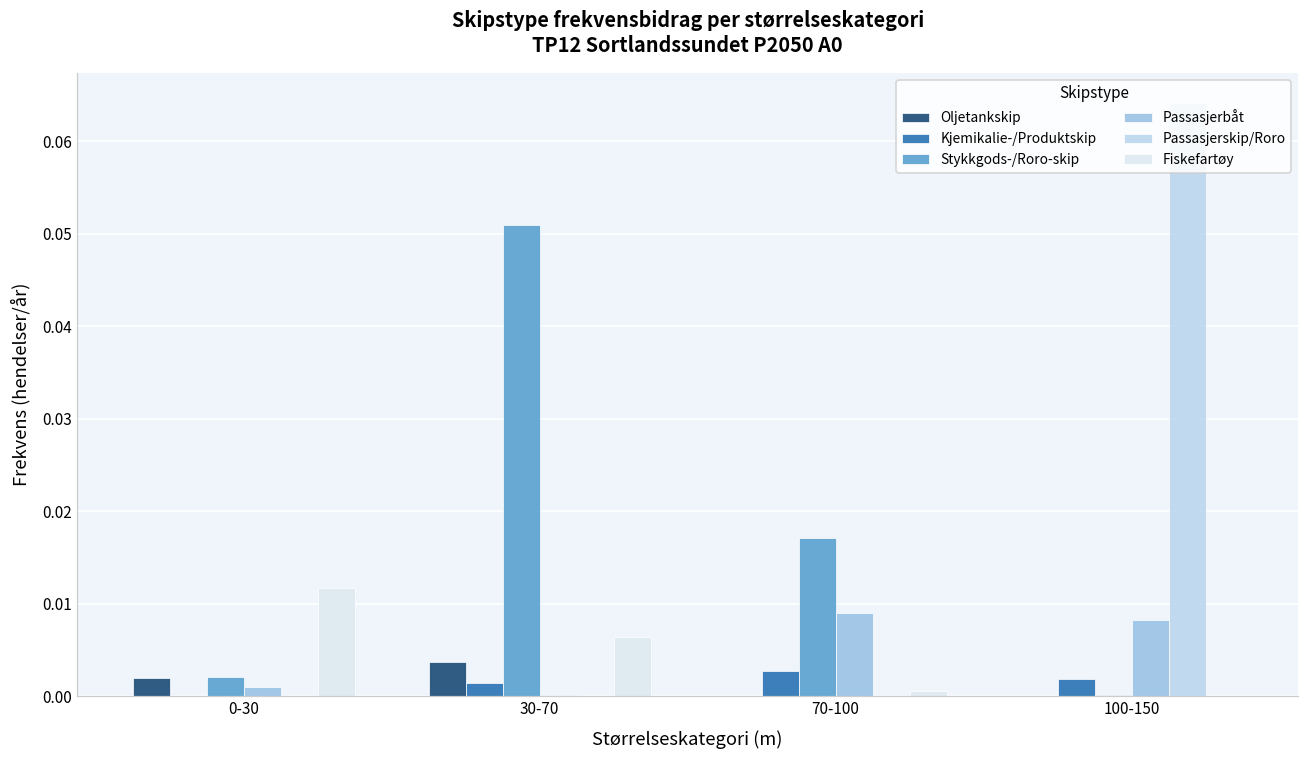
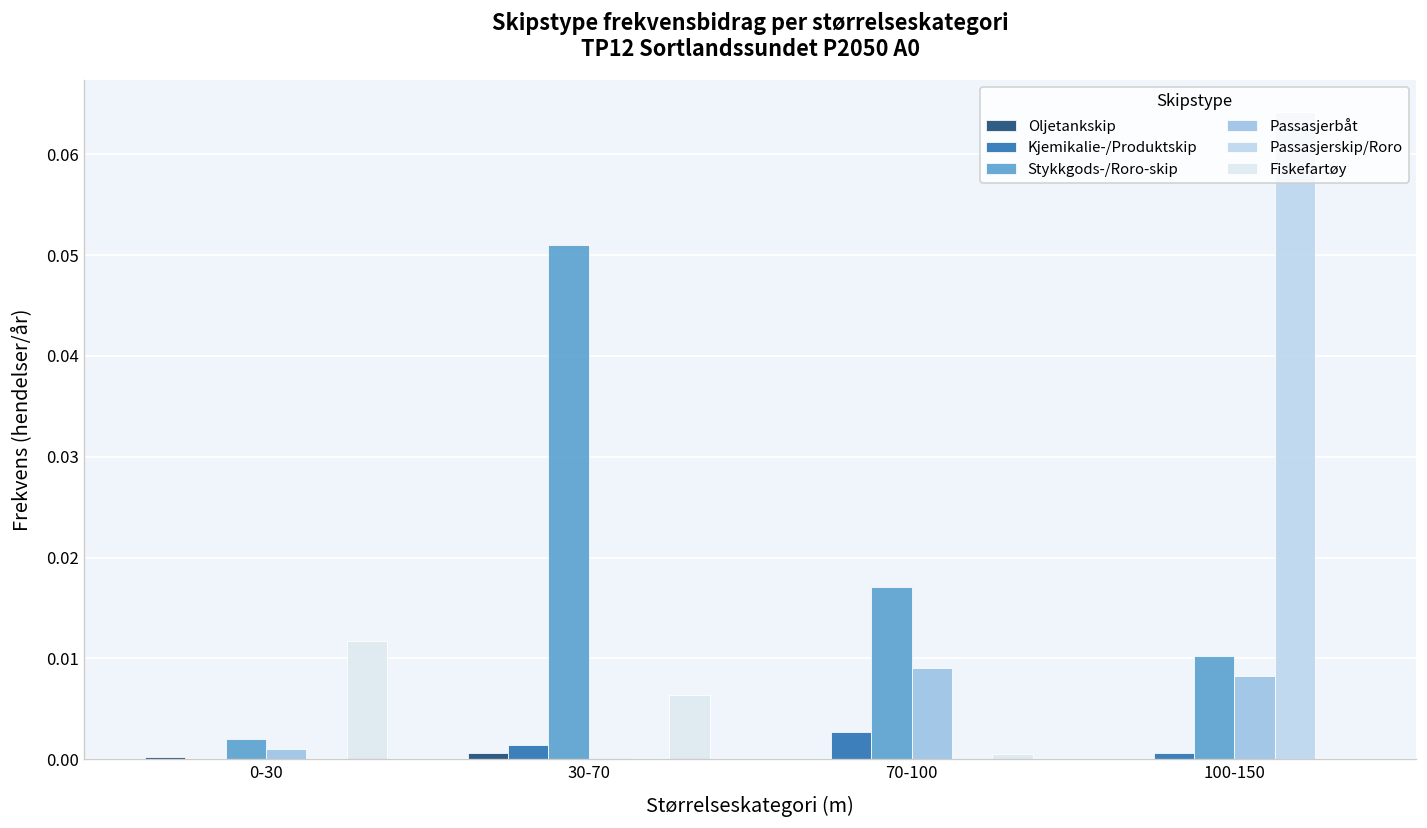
Oljetankskip, 0-30: 0.002 -> 0.000
Oljetankskip, 30-70: 0.004 -> 0.001
Kjemikalie-/Produktskip, 100-150: 0.002 -> 0.001
Stykkgods-/Roro-skip, 100-150: 0.000 -> 0.010
